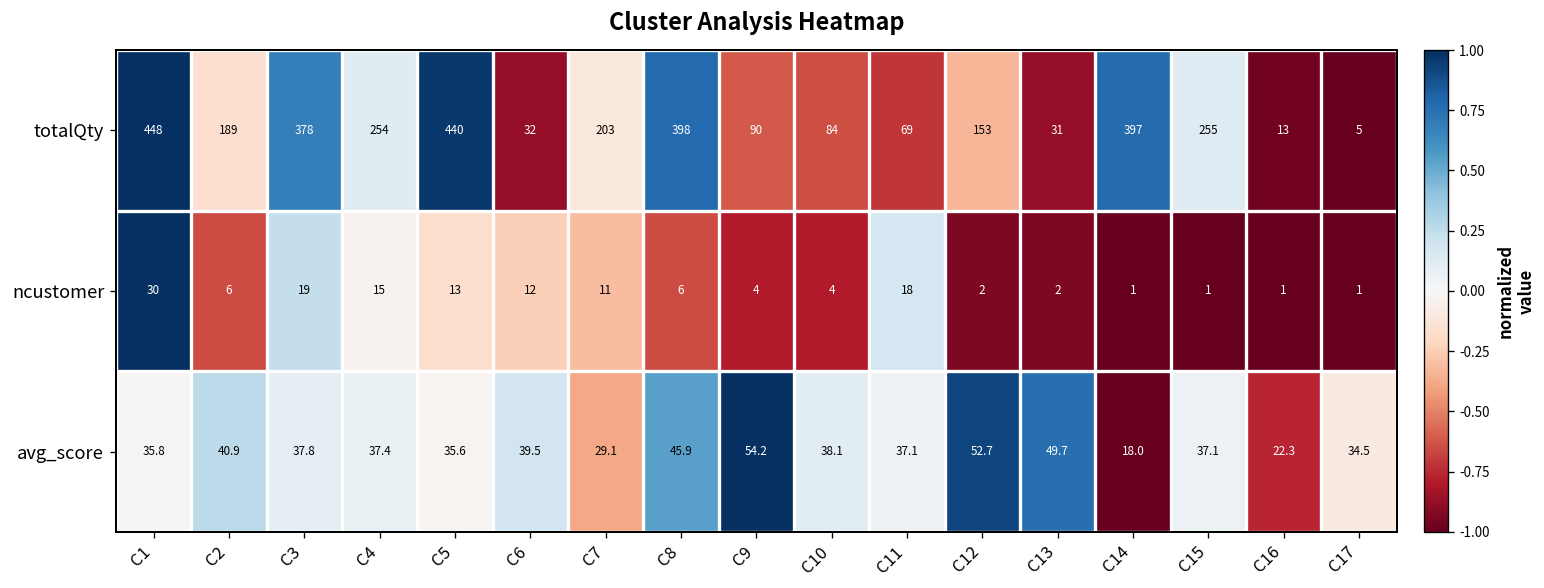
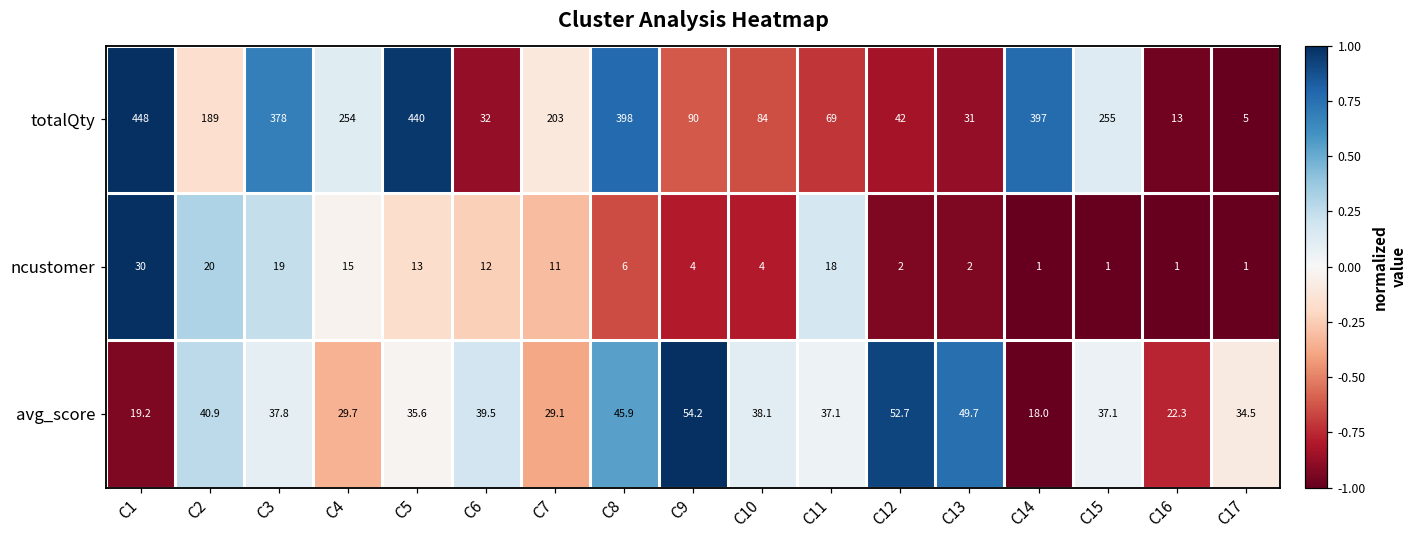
totalQty, C12: 153 -> 42
ncustomer, C2: 6 -> 20
avg_score, C1: 35.8 -> 19.2
avg_score, C4: 37.4 -> 29.7
